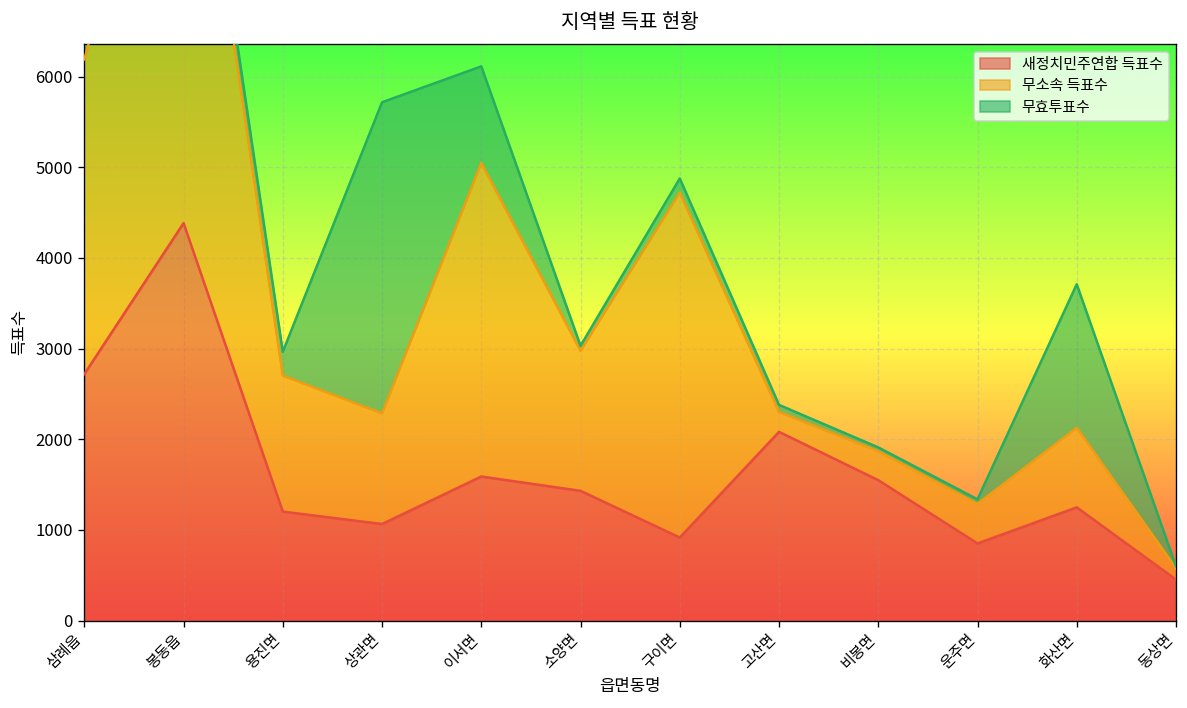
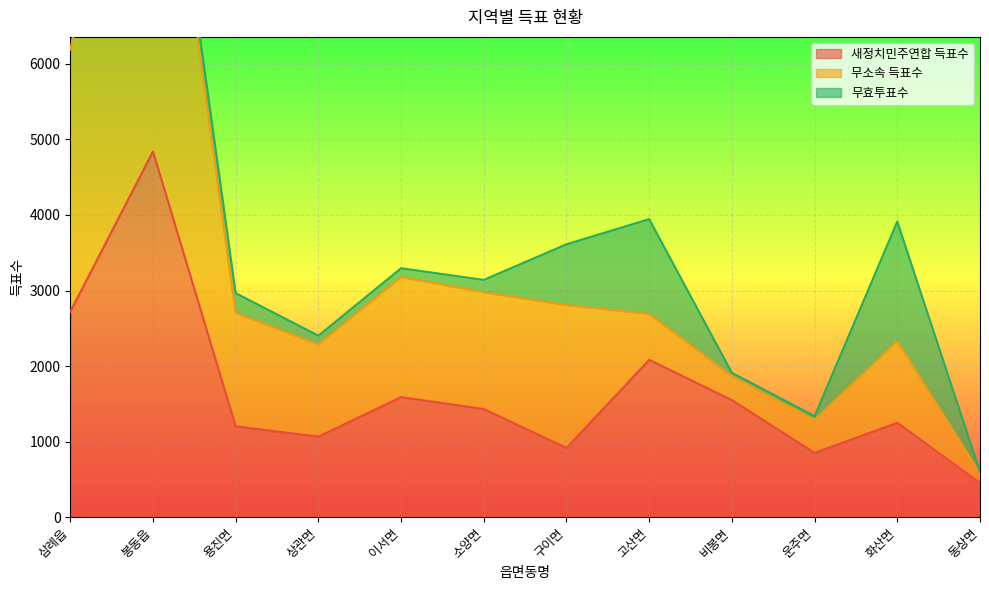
새정치민주연합 득표수, 봉동읍: 4400 -> 4800
무효투표수, 상관면: 3400 -> 100
무소속 득표수, 이서면: 3500 -> 1600
무효투표수, 이서면: 1100 -> 100
무효투표수, 소양면: 100 -> 200
무소속 득표수, 구이면: 3800 -> 1900
무효투표수, 구이면: 200 -> 800
무소속 득표수, 고산면: 200 -> 600
무효투표수, 고산면: 100 -> 1300
무소속 득표수, 화산면: 900 -> 1100
